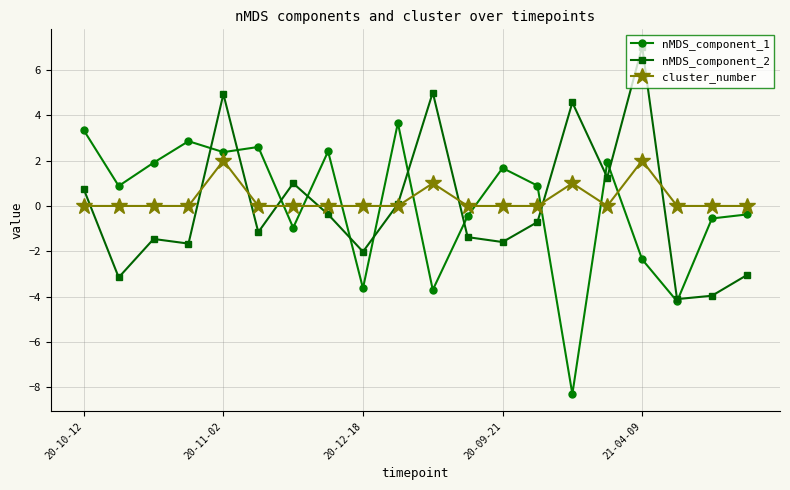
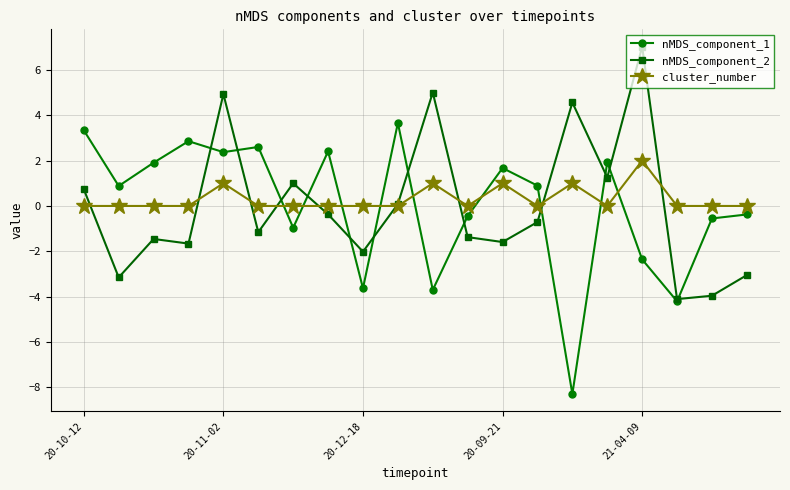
cluster_number, 20-11-02: 2 -> 1
cluster_number, 20-09-21: 0 -> 1
